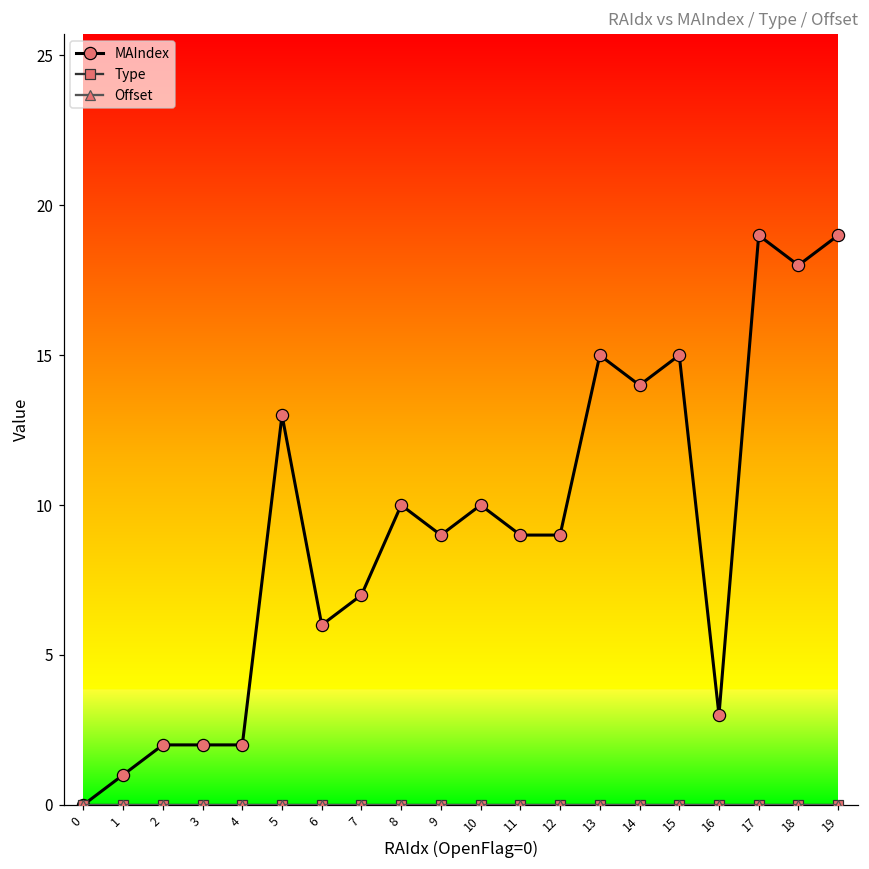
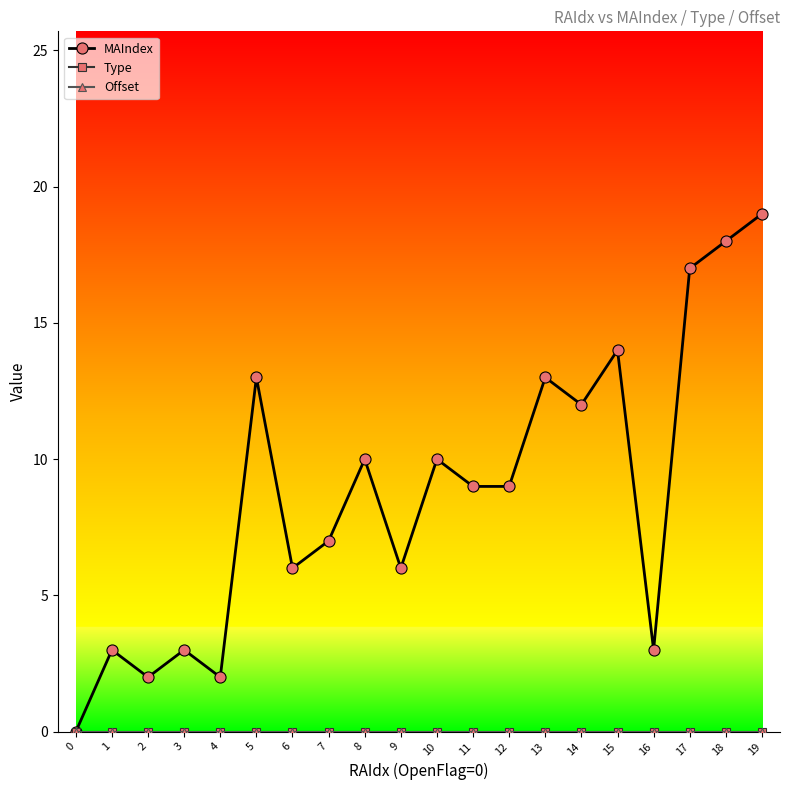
MAIndex, 1: 1 -> 3
MAIndex, 3: 2 -> 3
MAIndex, 9: 9 -> 6
MAIndex, 13: 15 -> 13
MAIndex, 14: 14 -> 12
MAIndex, 15: 15 -> 14
MAIndex, 17: 19 -> 17
